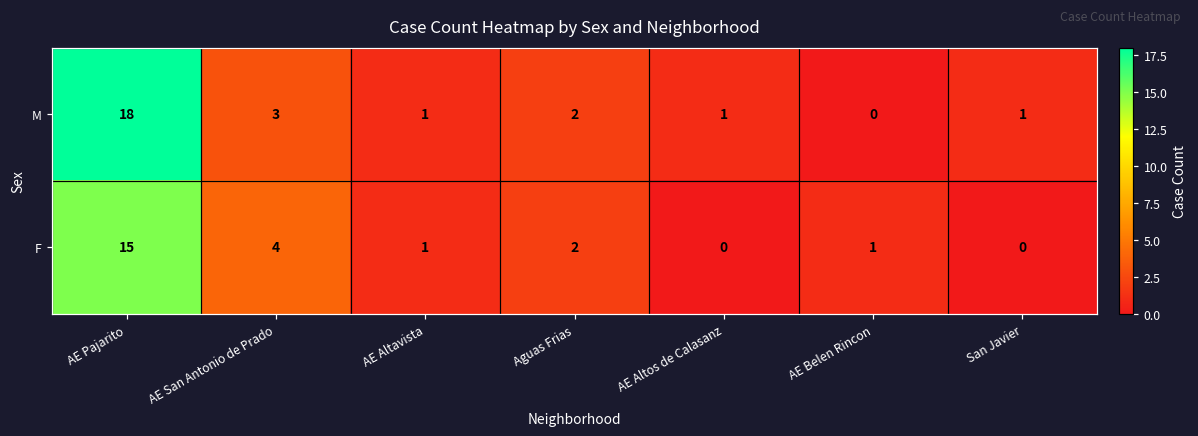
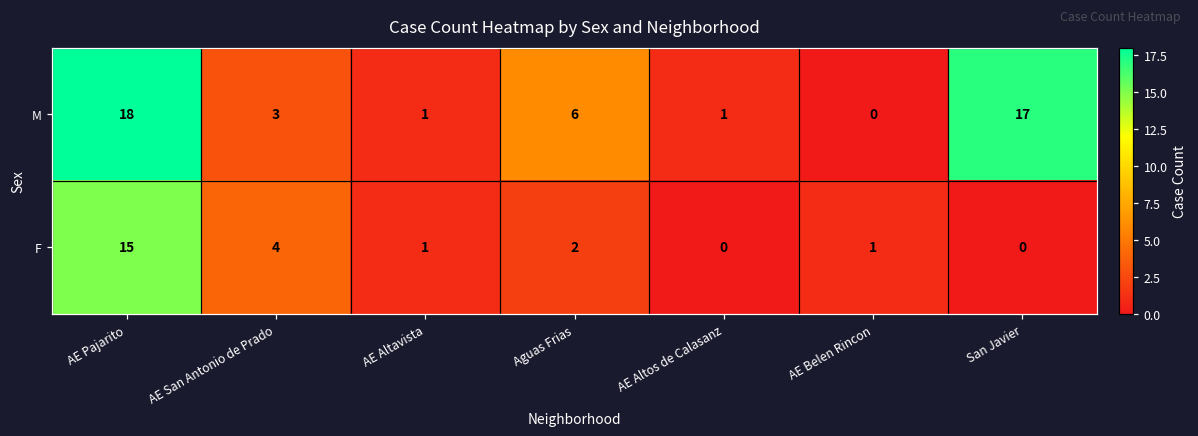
M, Aguas Frias: 2 -> 6
M, San Javier: 1 -> 17
